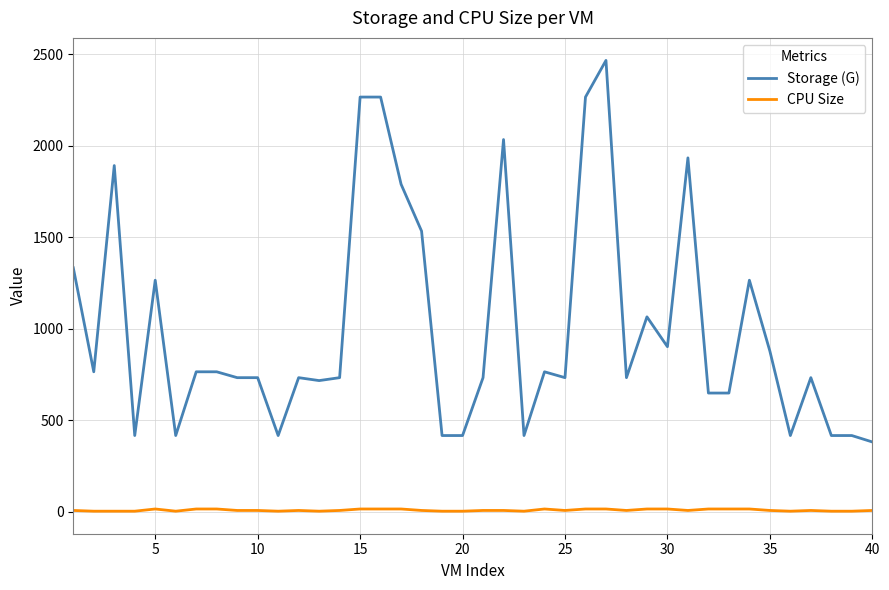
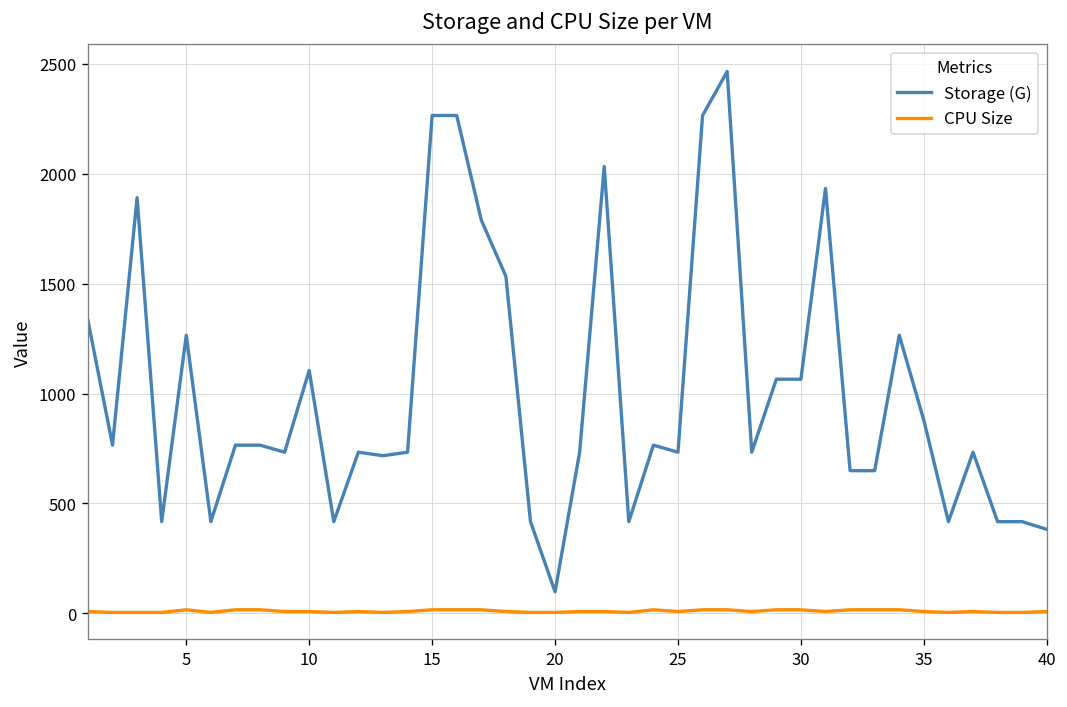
Storage (G), 10: 730 -> 1110
Storage (G), 20: 420 -> 100
Storage (G), 30: 900 -> 1070
